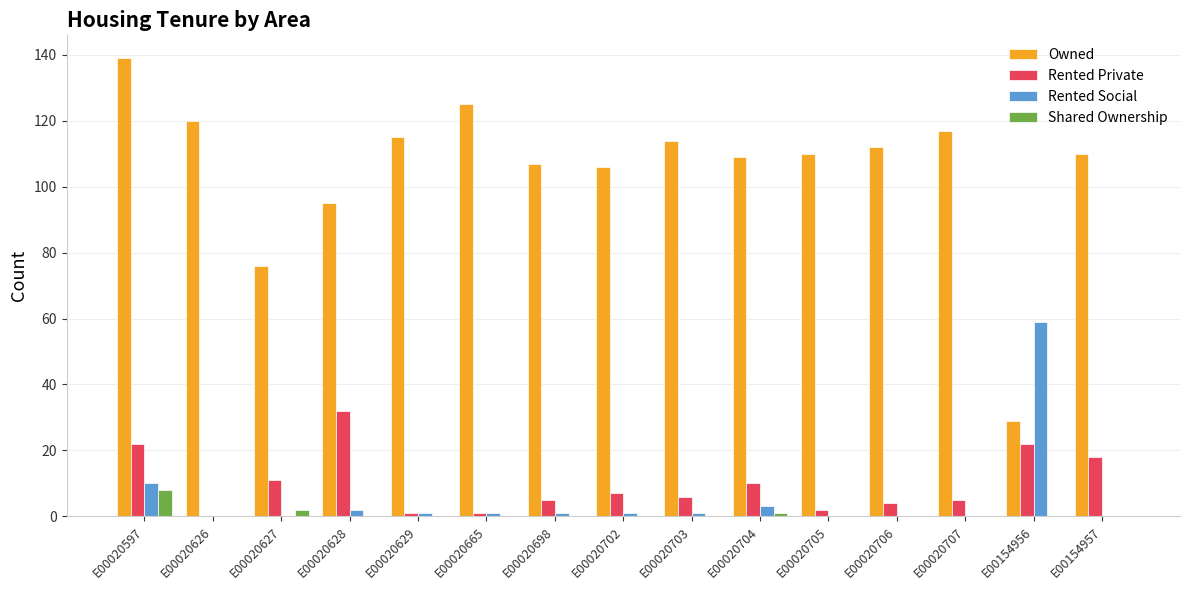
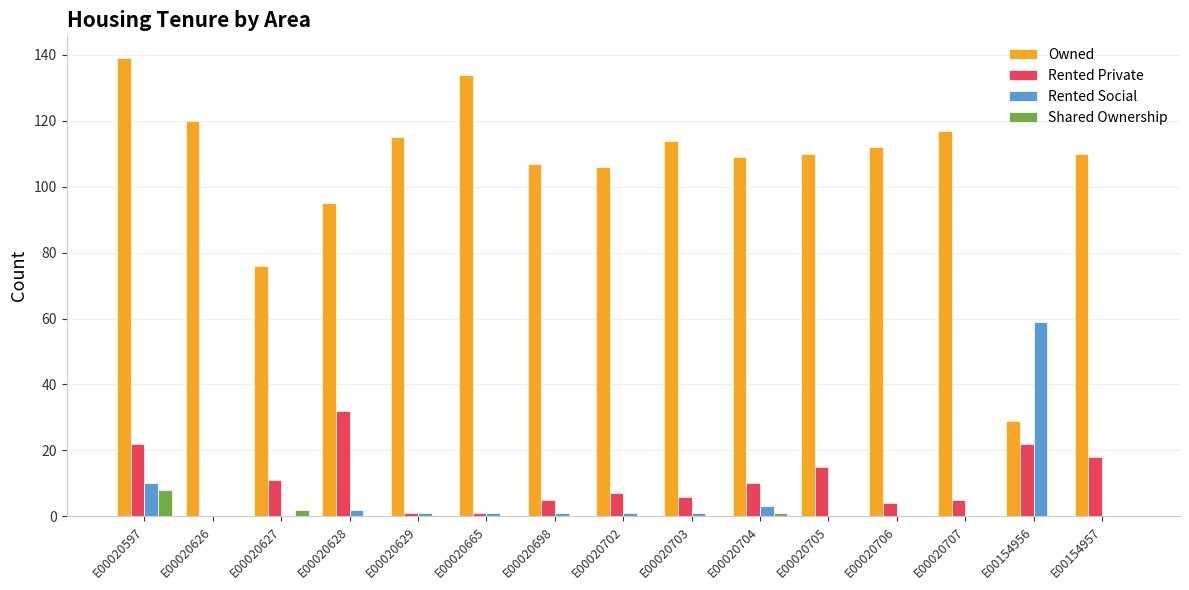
Owned, E00020665: 125 -> 134
Rented Private, E00020705: 2 -> 15
